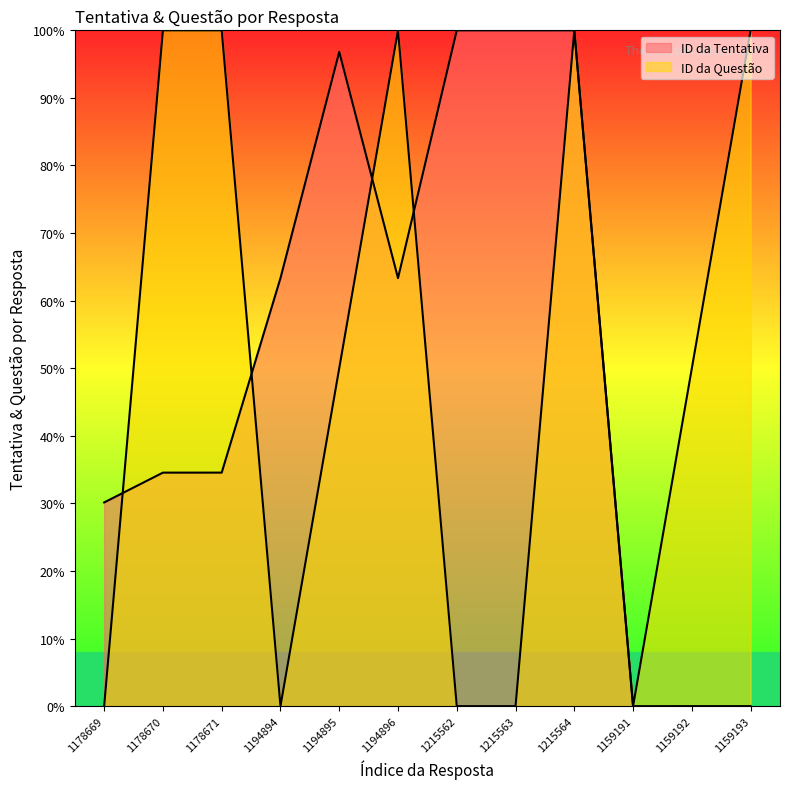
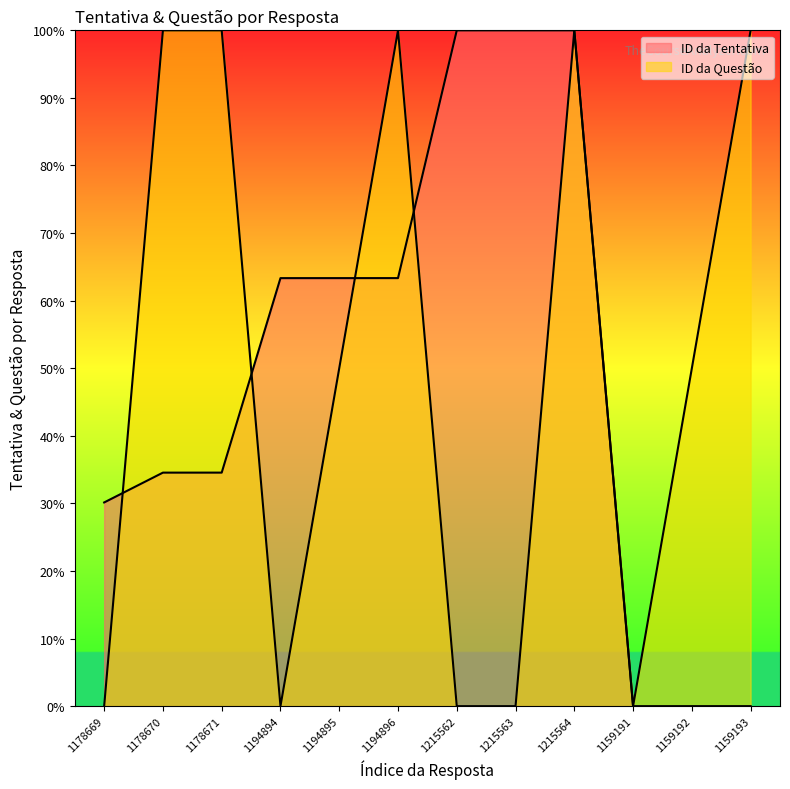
ID da Tentativa, 1194895: 97% -> 63%
